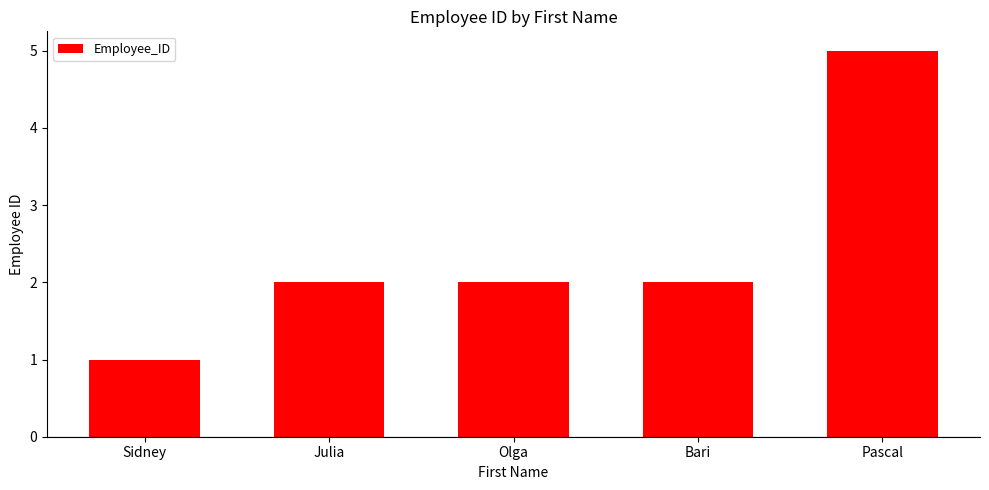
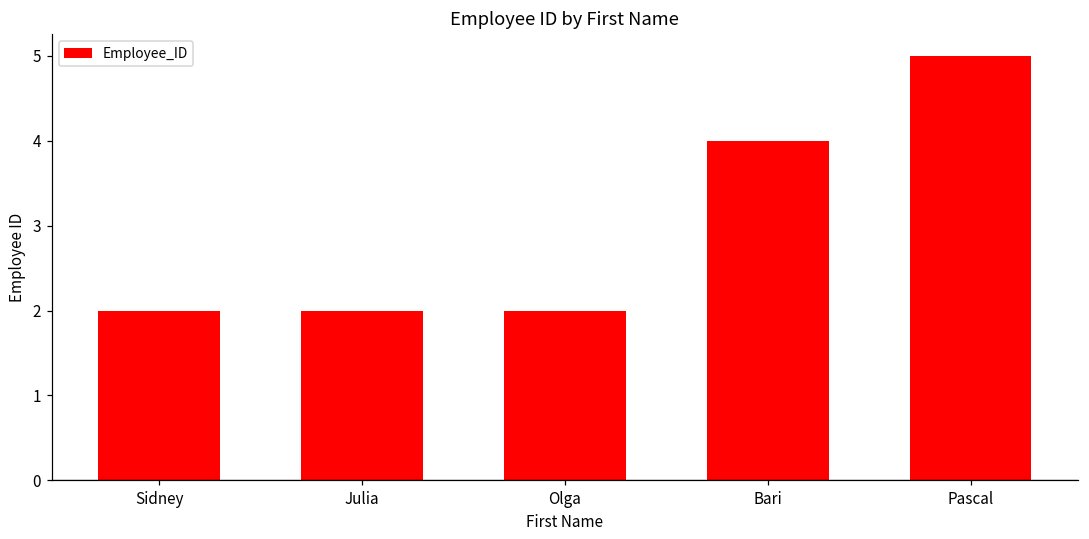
Sidney: 1 -> 2
Bari: 2 -> 4
